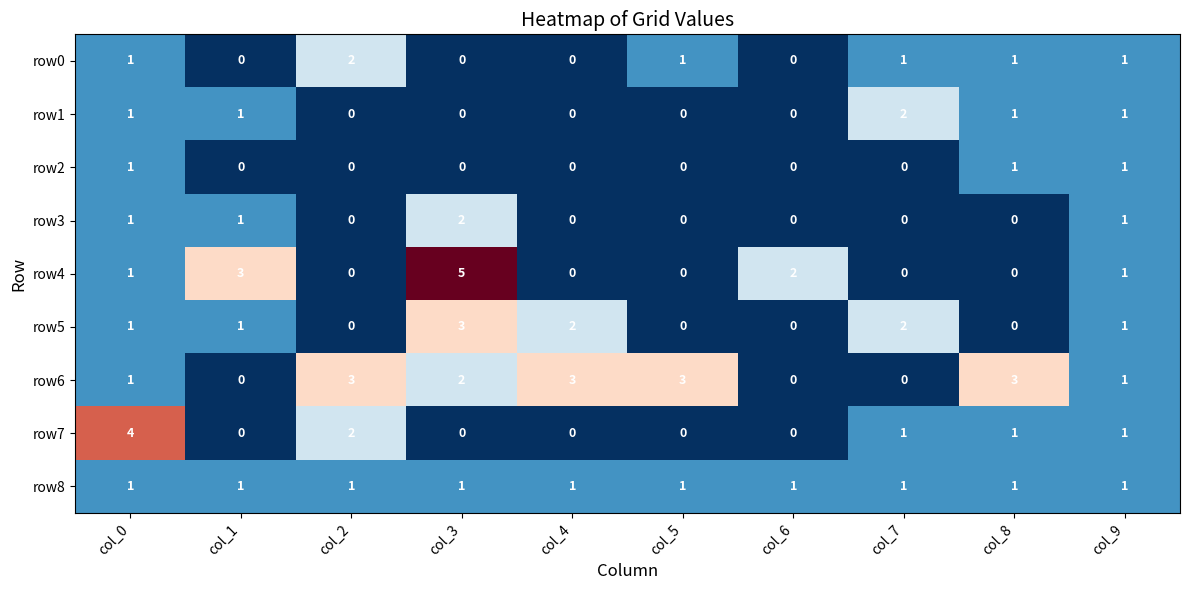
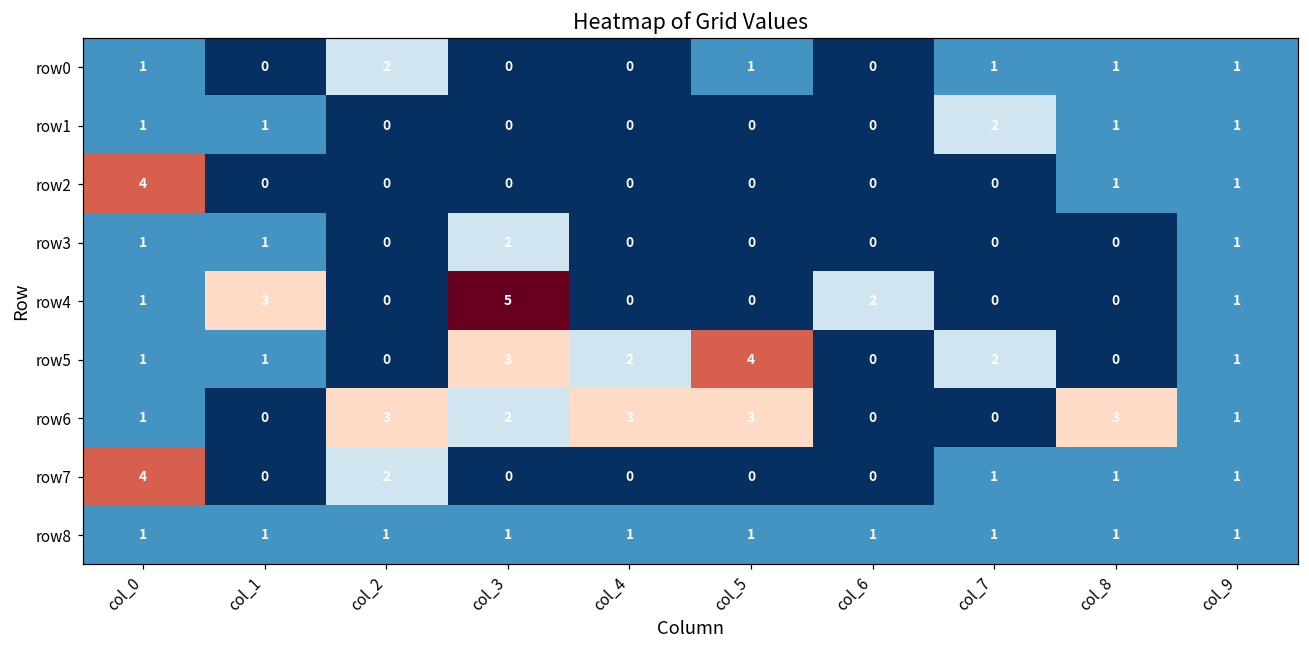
row2, col_0: 1 -> 4
row5, col_5: 0 -> 4
